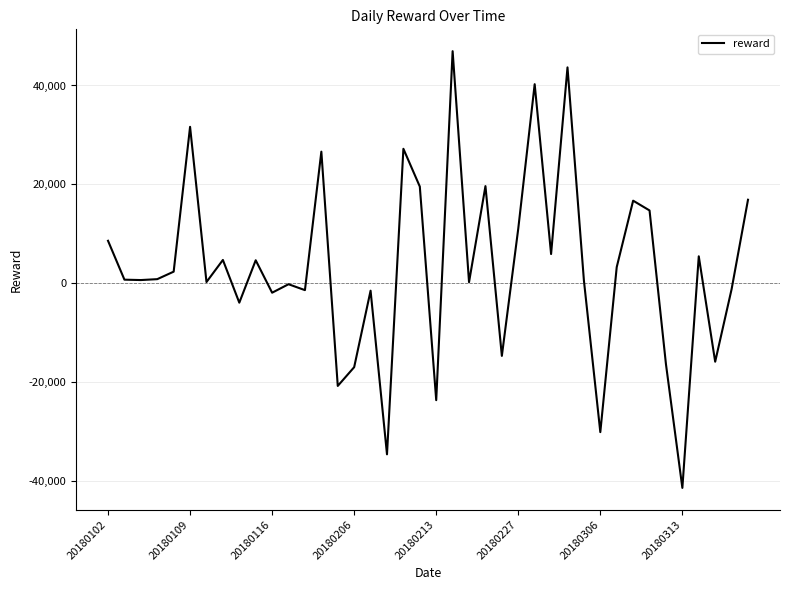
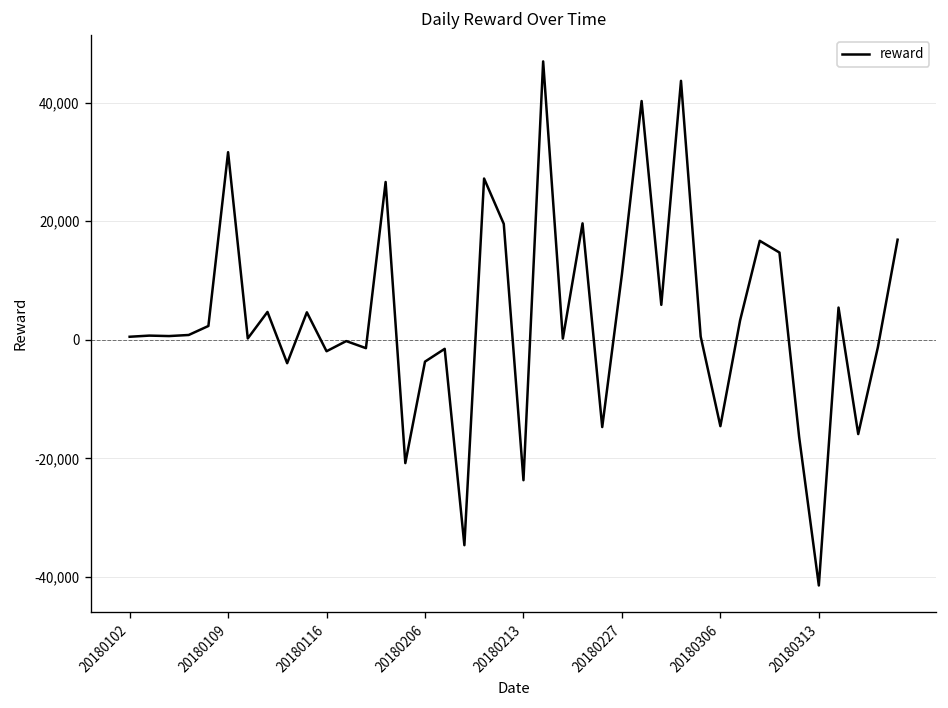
20180102: 9,000 -> 1,000
20180206: -17,000 -> -4,000
20180306: -30,000 -> -15,000
